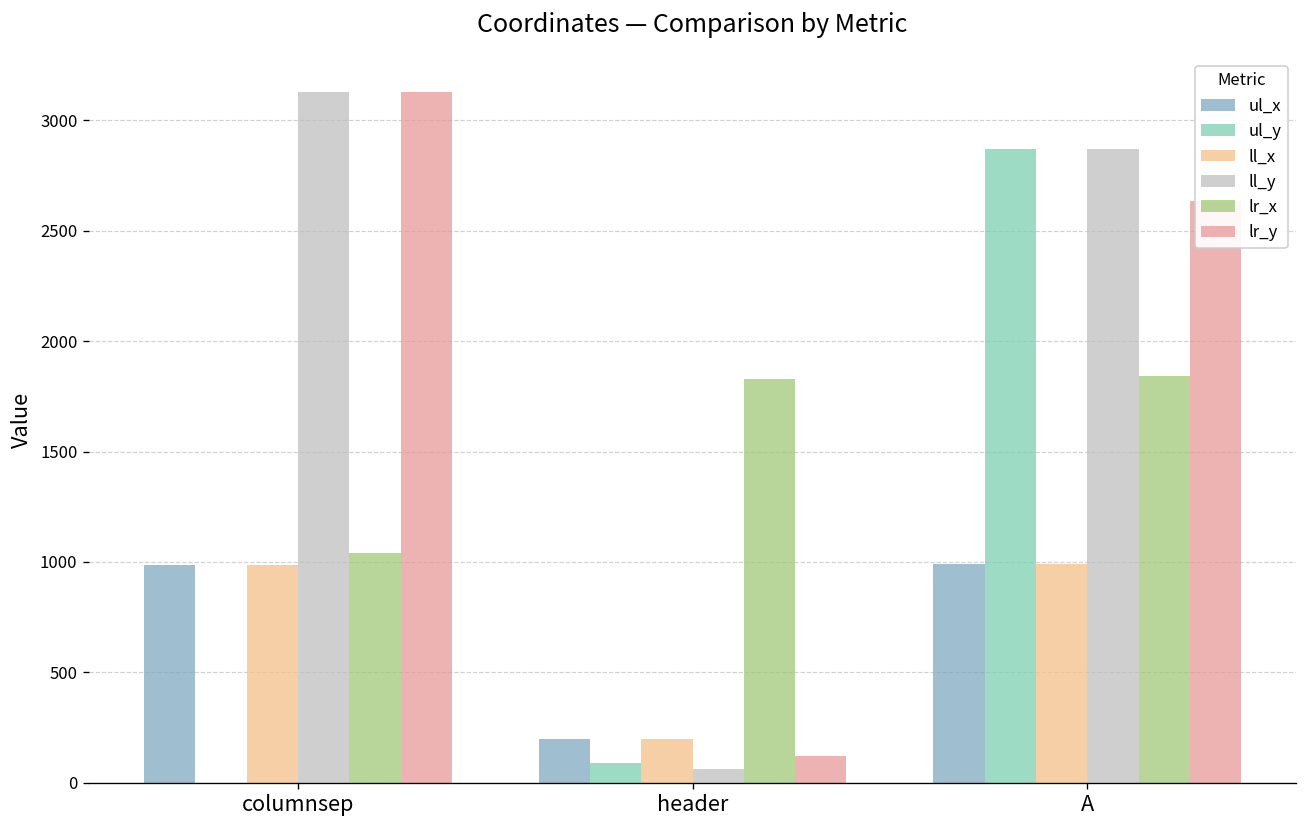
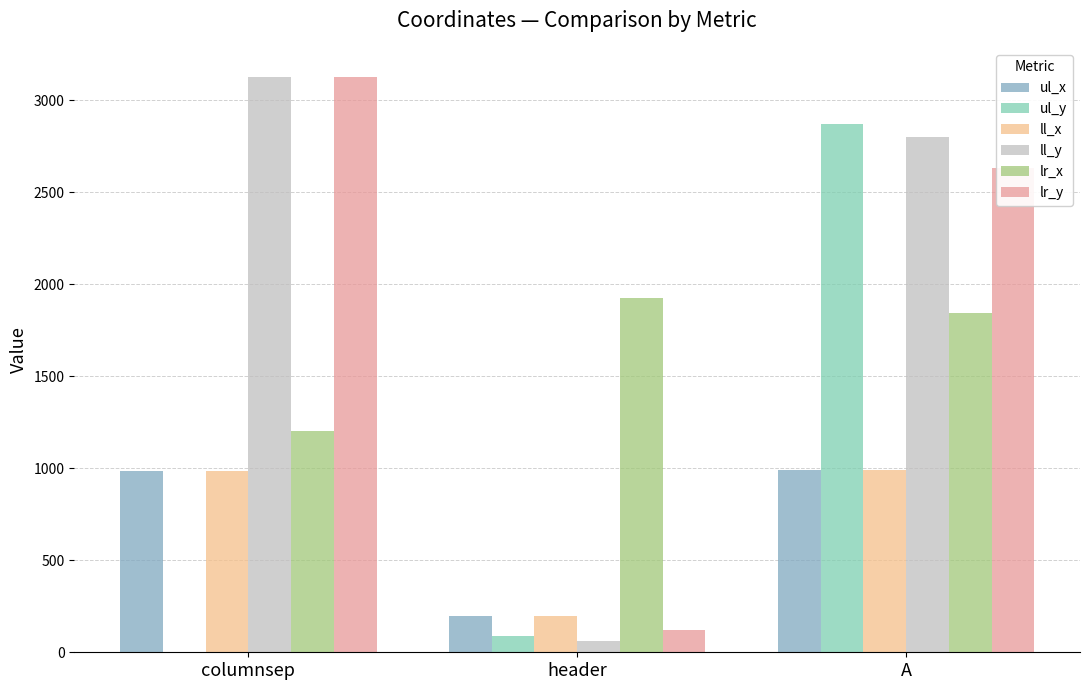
lr_x, columnsep: 1040 -> 1200
lr_x, header: 1830 -> 1930
ll_y, A: 2870 -> 2800
